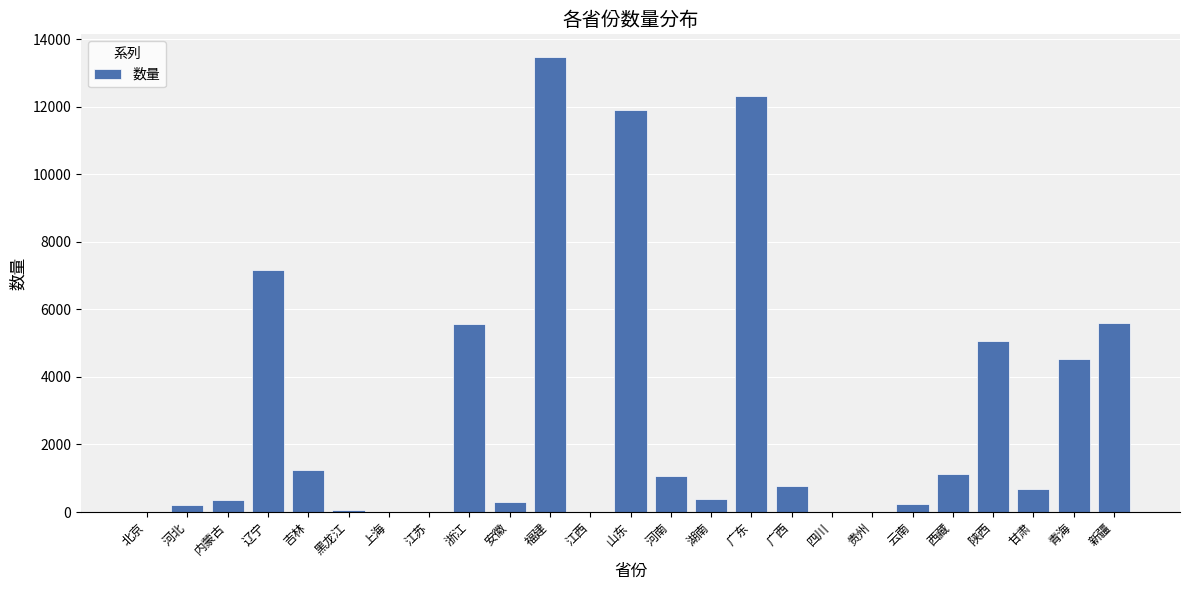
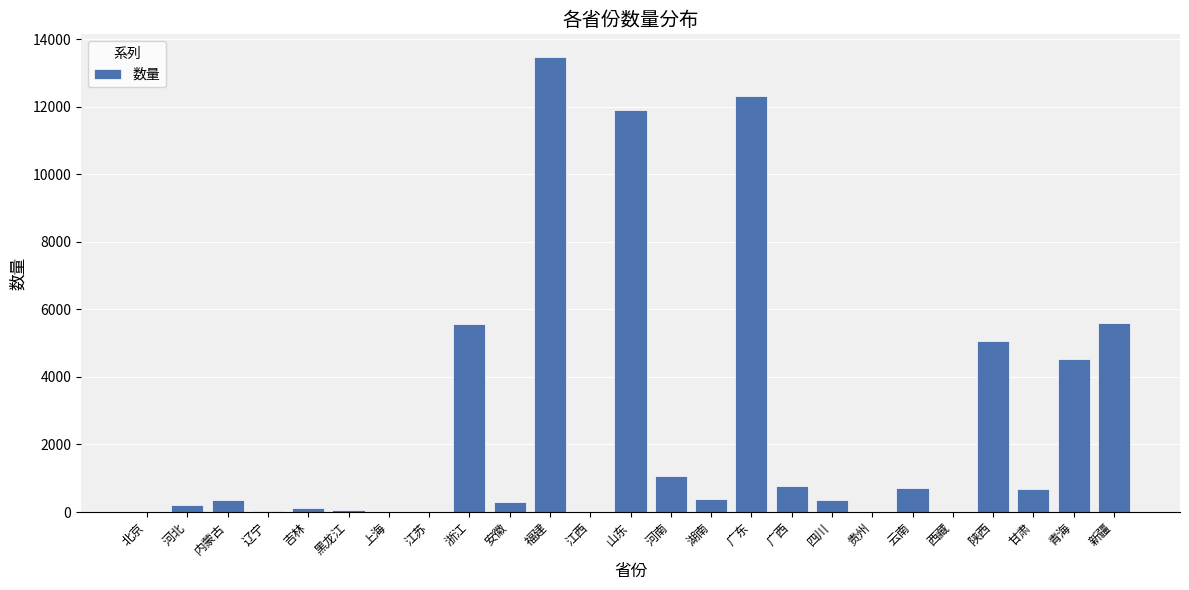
辽宁: 7200 -> 0
吉林: 1200 -> 100
四川: 0 -> 400
云南: 200 -> 700
西藏: 1100 -> 0
